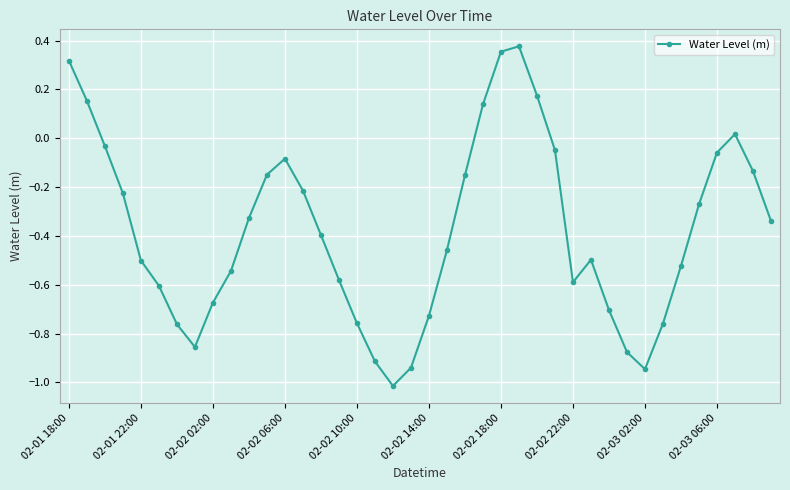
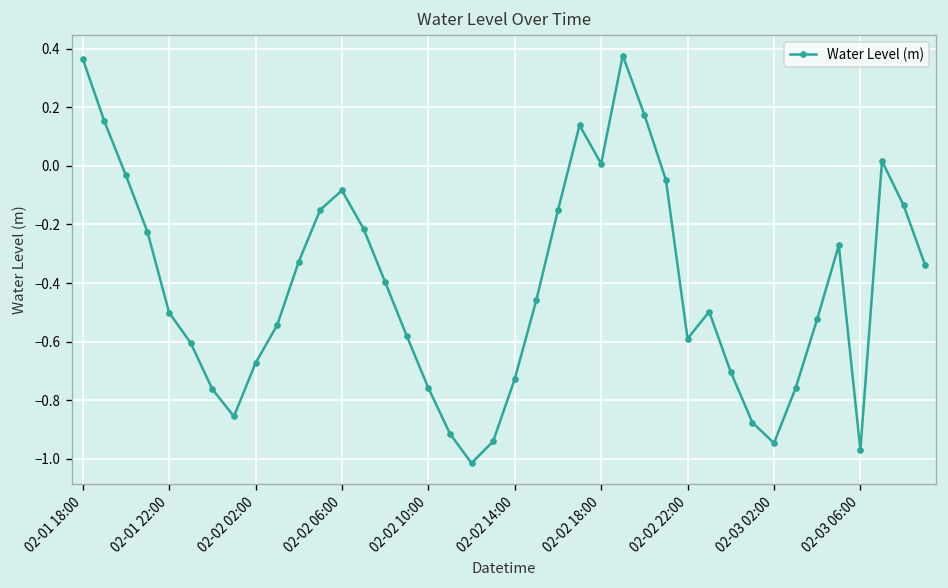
02-01 18:00: 0.32 -> 0.37
02-02 18:00: 0.35 -> 0.01
02-03 06:00: -0.06 -> -0.97
